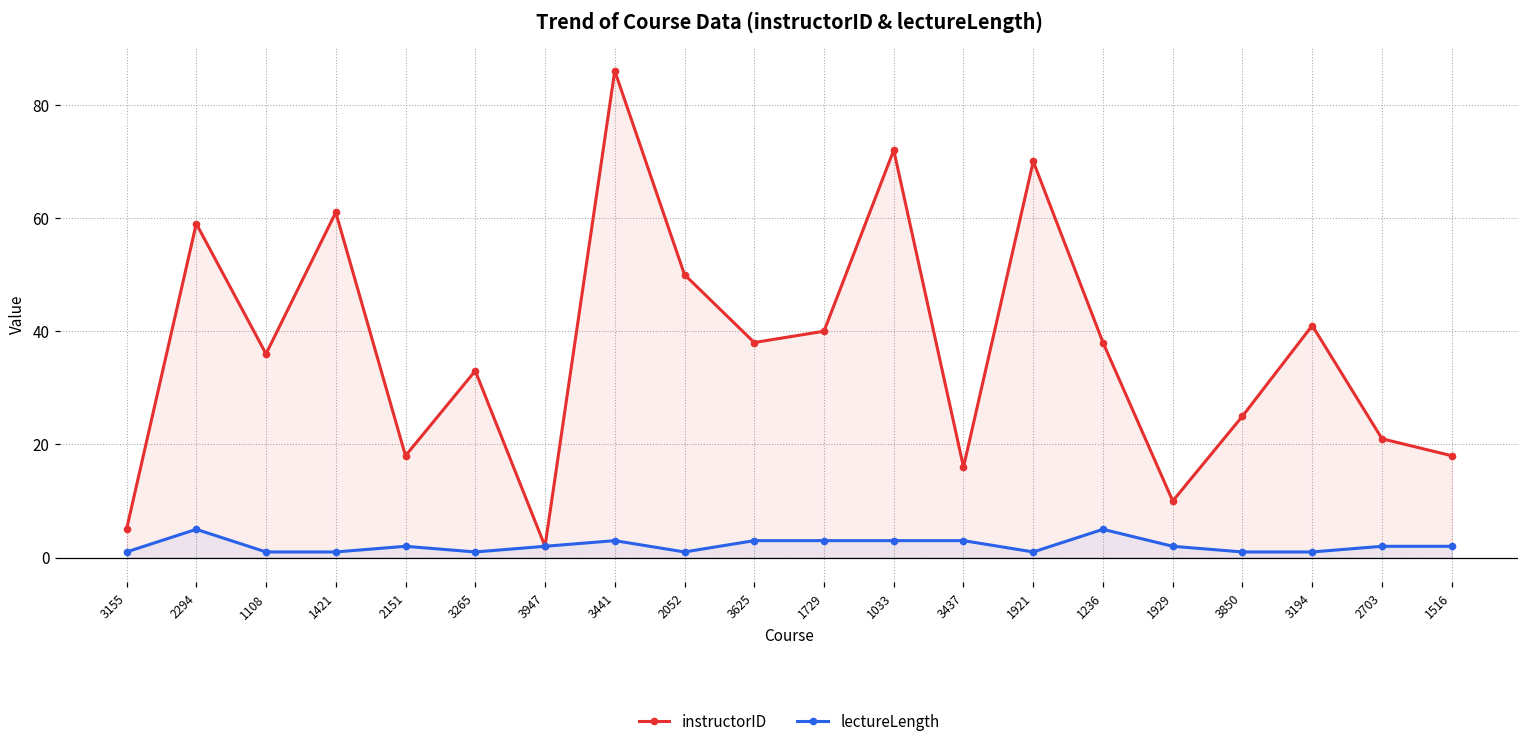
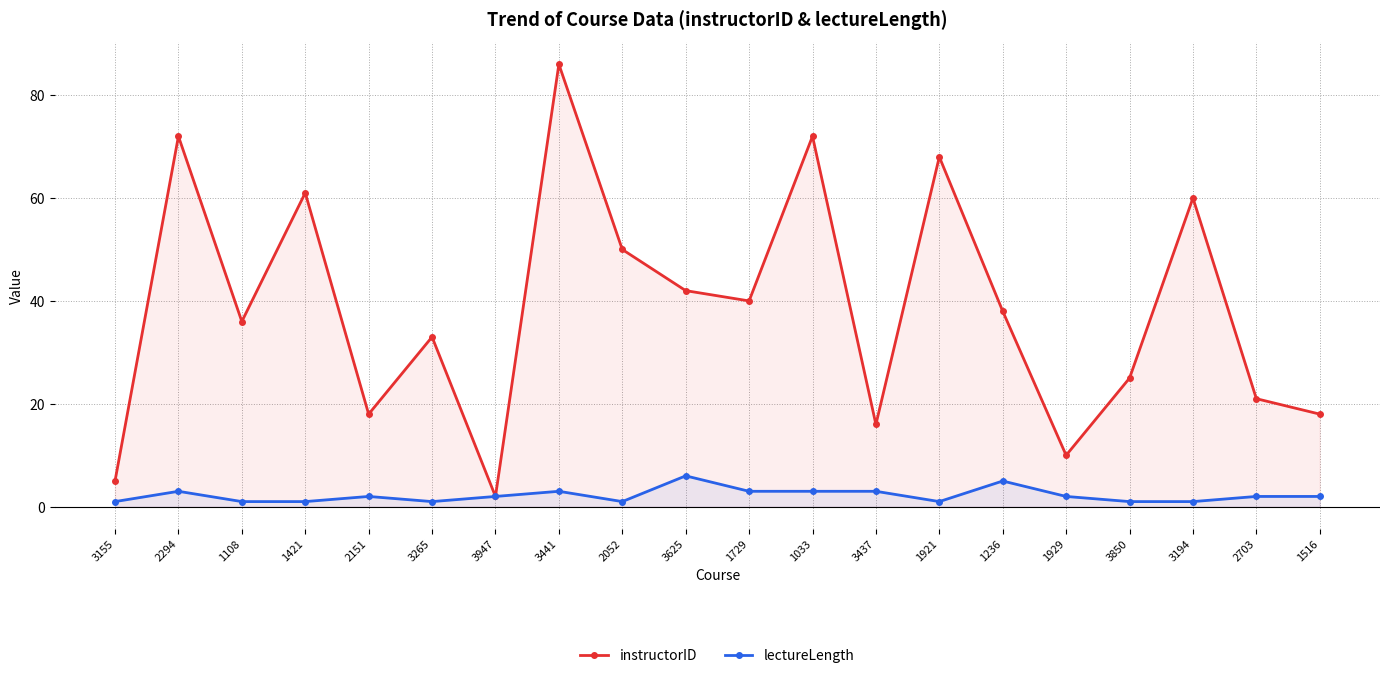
instructorID, 2294: 59 -> 72
lectureLength, 2294: 5 -> 3
instructorID, 3625: 38 -> 42
lectureLength, 3625: 3 -> 6
instructorID, 1921: 70 -> 68
instructorID, 3194: 41 -> 60
